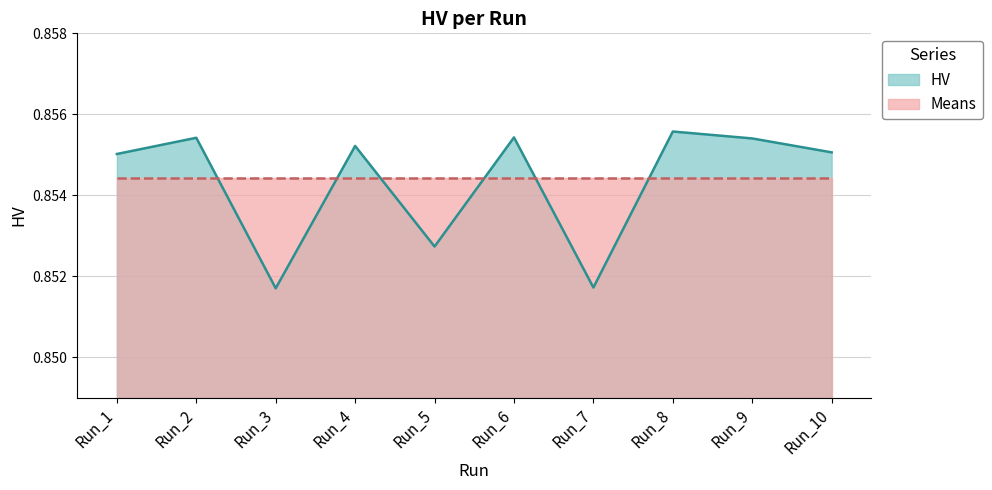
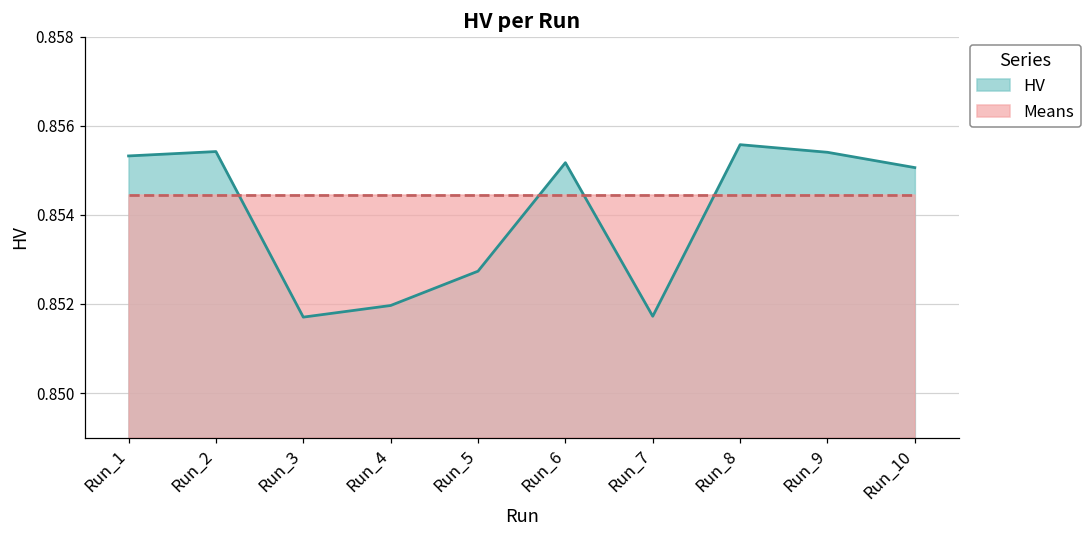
HV, Run_1: 0.8550 -> 0.8553
HV, Run_4: 0.8552 -> 0.8520
HV, Run_6: 0.8554 -> 0.8552
